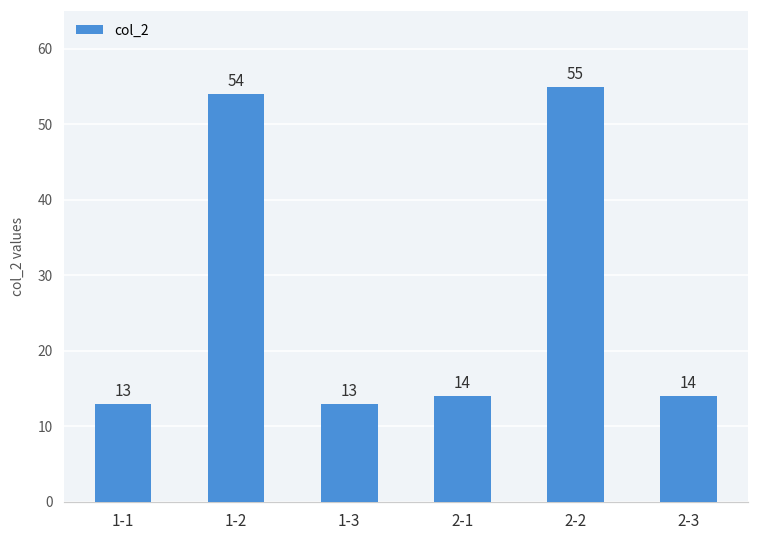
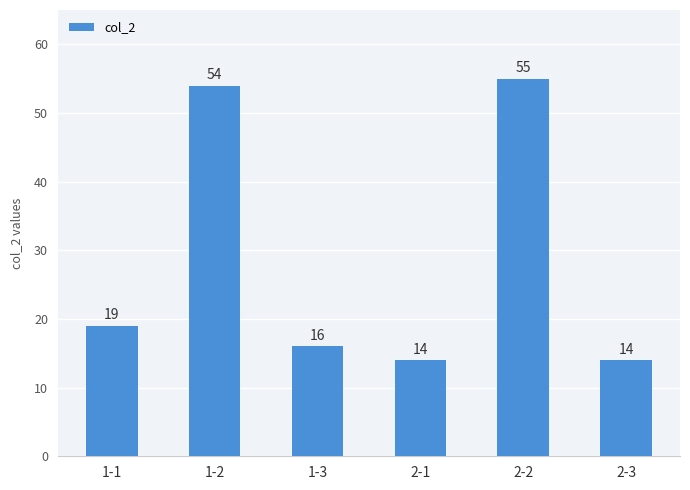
1-1: 13 -> 19
1-3: 13 -> 16
